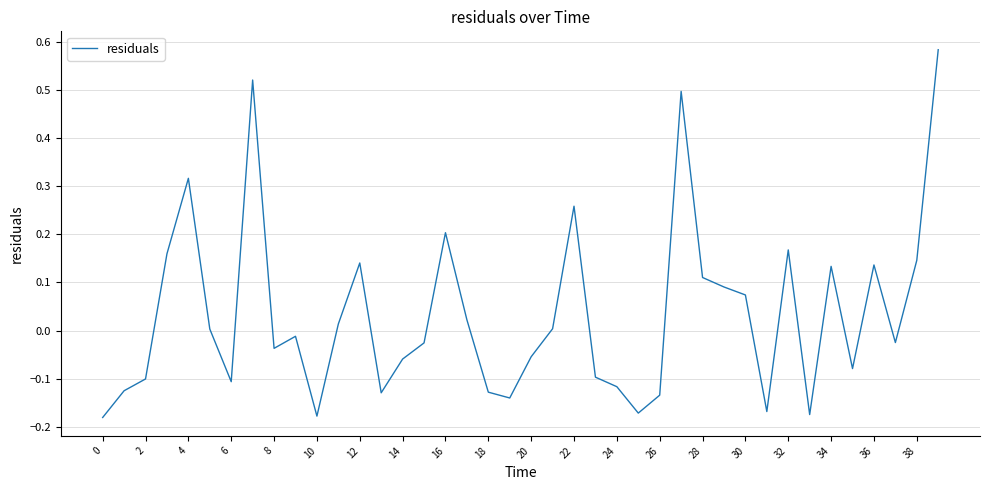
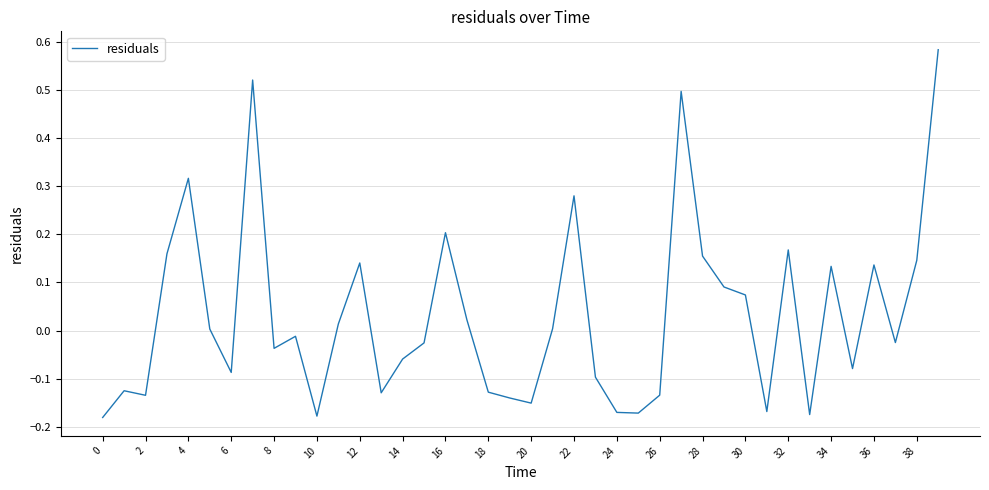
2: -0.10 -> -0.13
6: -0.11 -> -0.09
20: -0.05 -> -0.15
22: 0.26 -> 0.28
24: -0.12 -> -0.17
28: 0.11 -> 0.15
